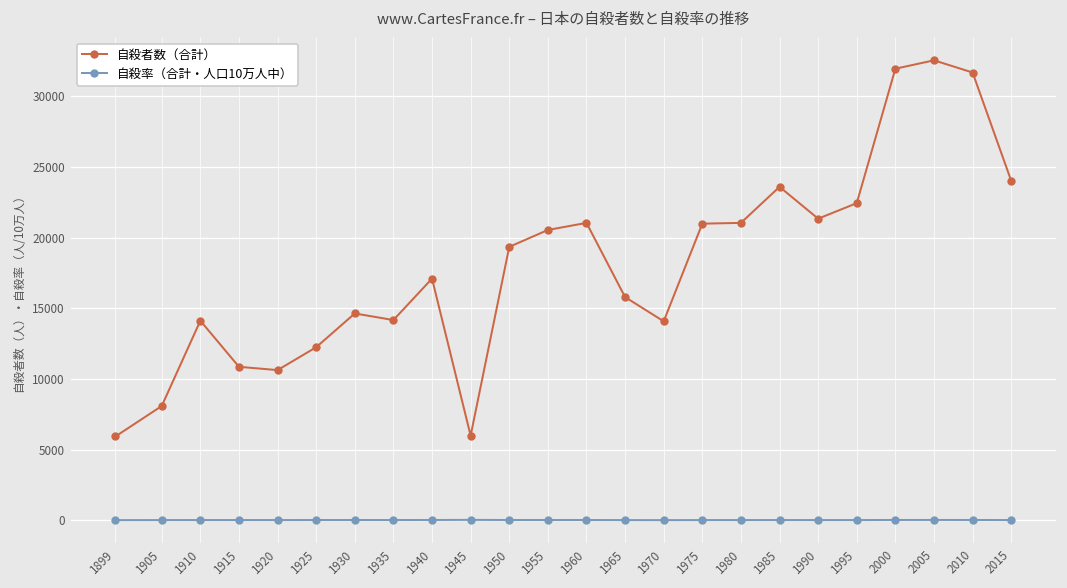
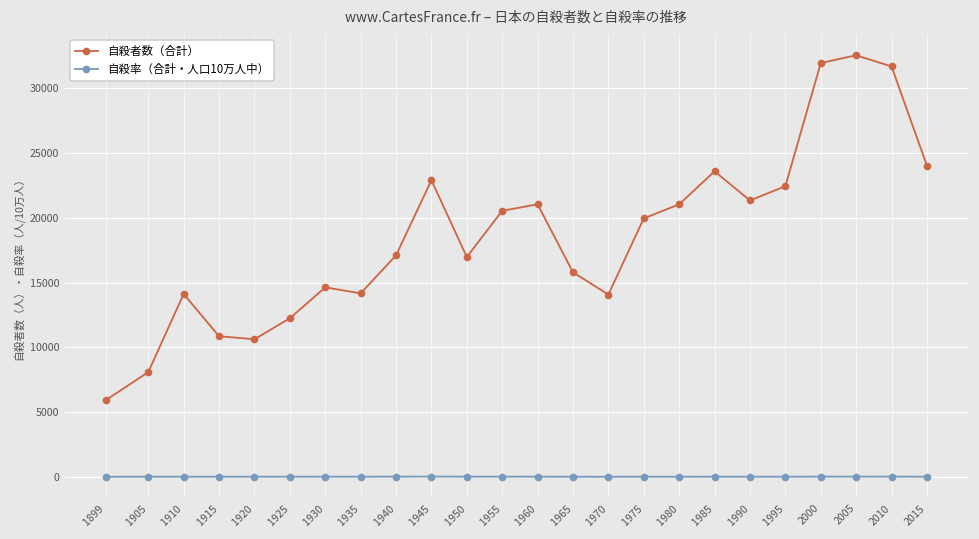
自殺者数（合計）, 1945: 6000 -> 22900
自殺者数（合計）, 1950: 19400 -> 17000
自殺者数（合計）, 1975: 21000 -> 20000
